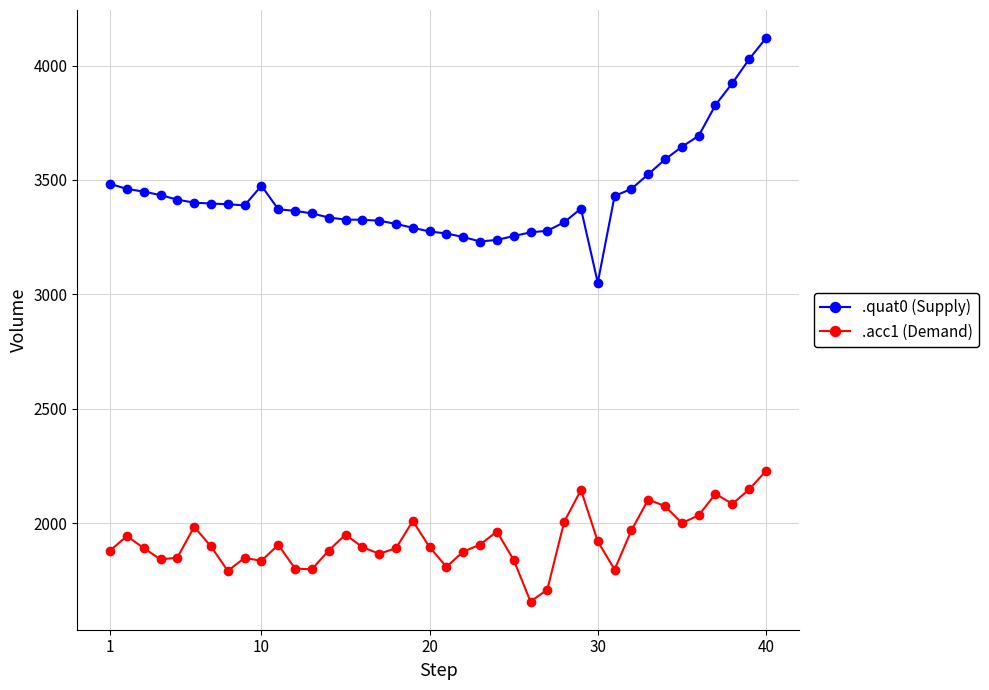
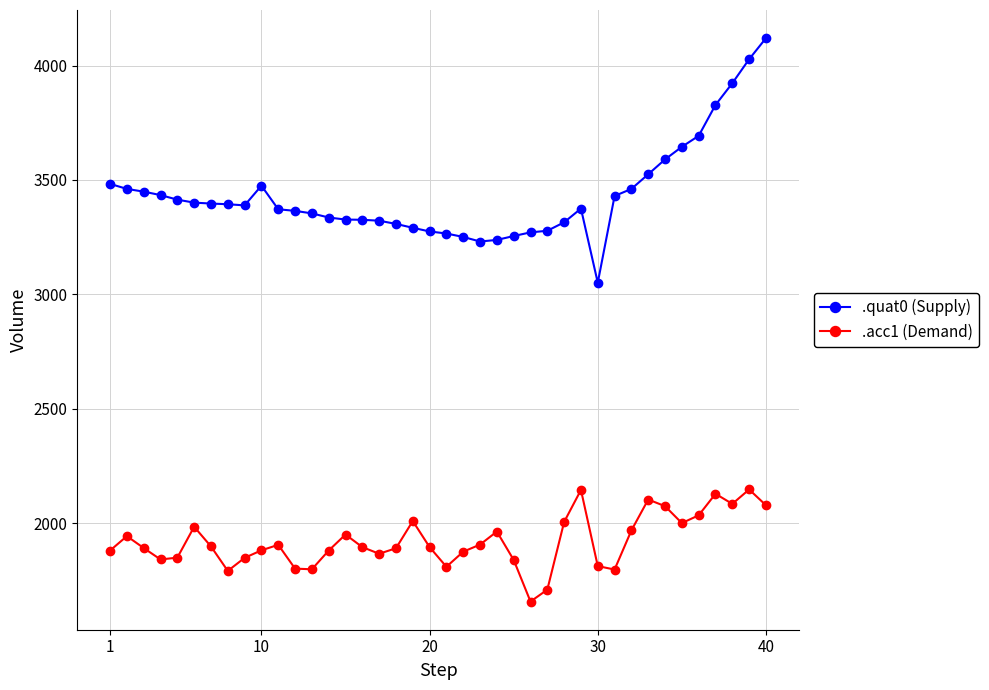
.acc1 (Demand), 10: 1840 -> 1880
.acc1 (Demand), 30: 1920 -> 1810
.acc1 (Demand), 40: 2230 -> 2080
